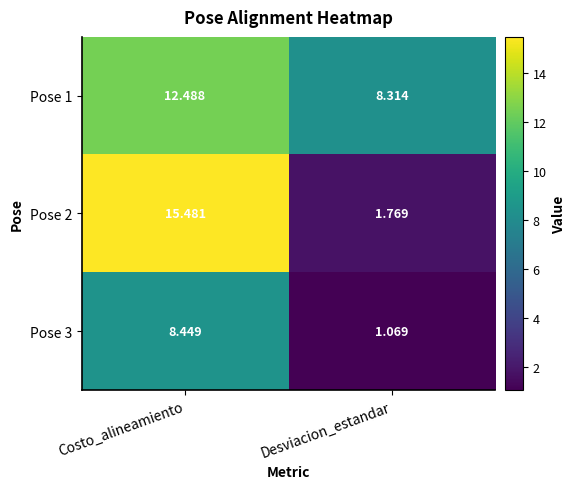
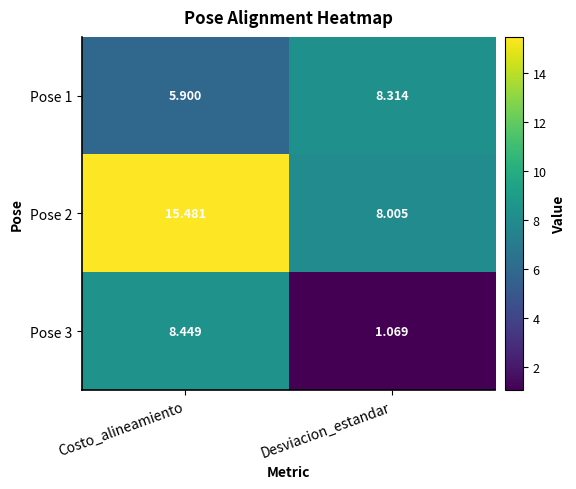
Pose 1, Costo_alineamiento: 12.488 -> 5.900
Pose 2, Desviacion_estandar: 1.769 -> 8.005
